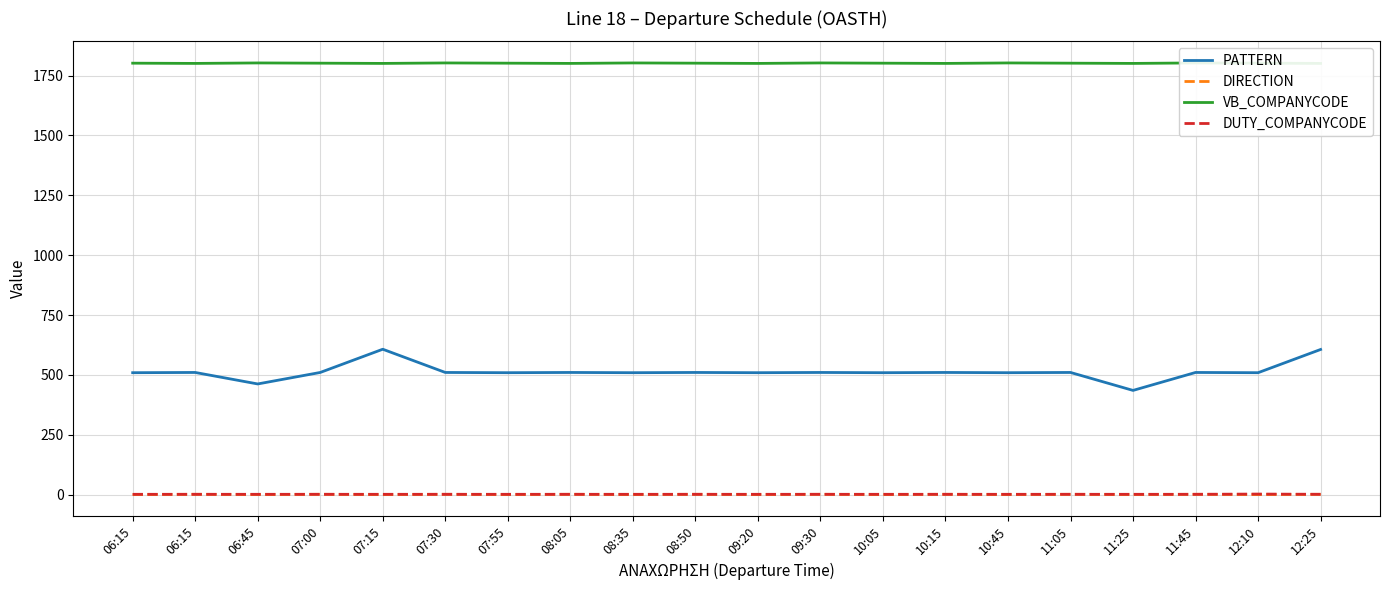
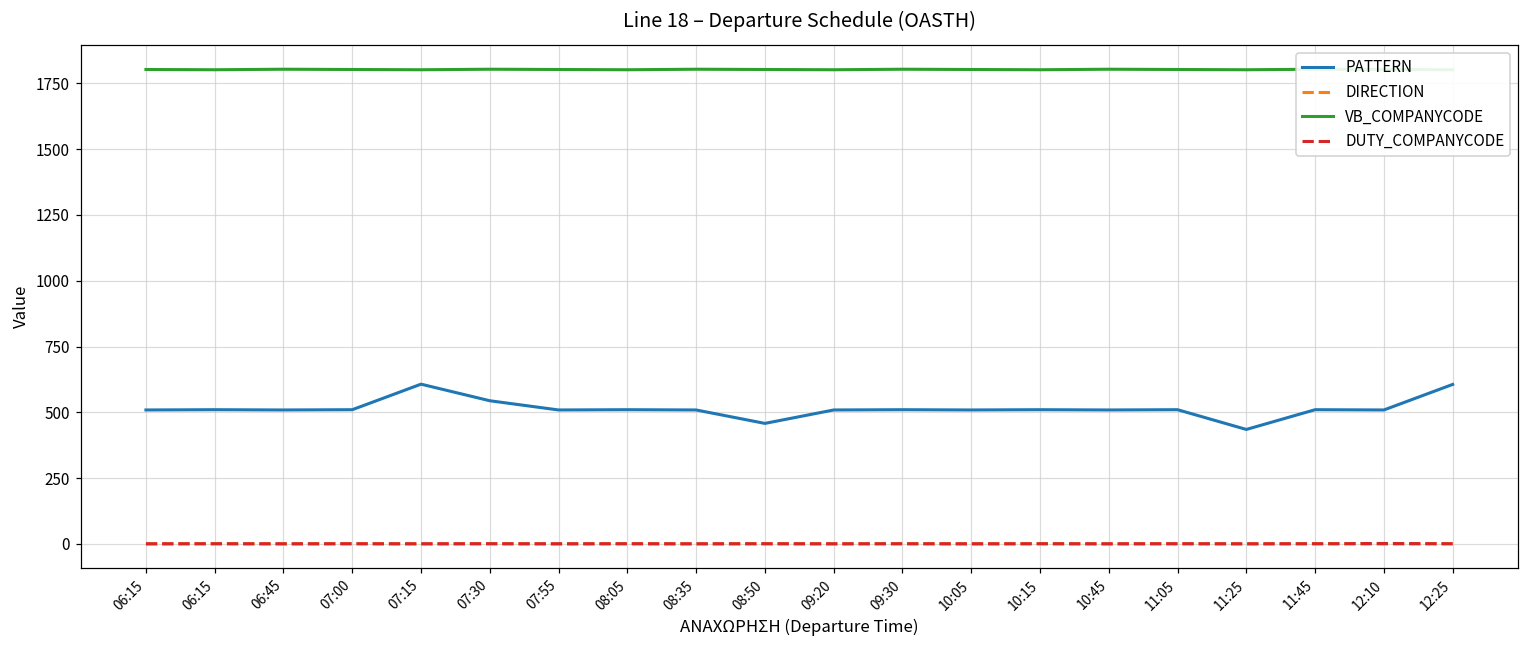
PATTERN, 06:45: 460 -> 510
PATTERN, 07:30: 510 -> 540
PATTERN, 08:50: 510 -> 460
